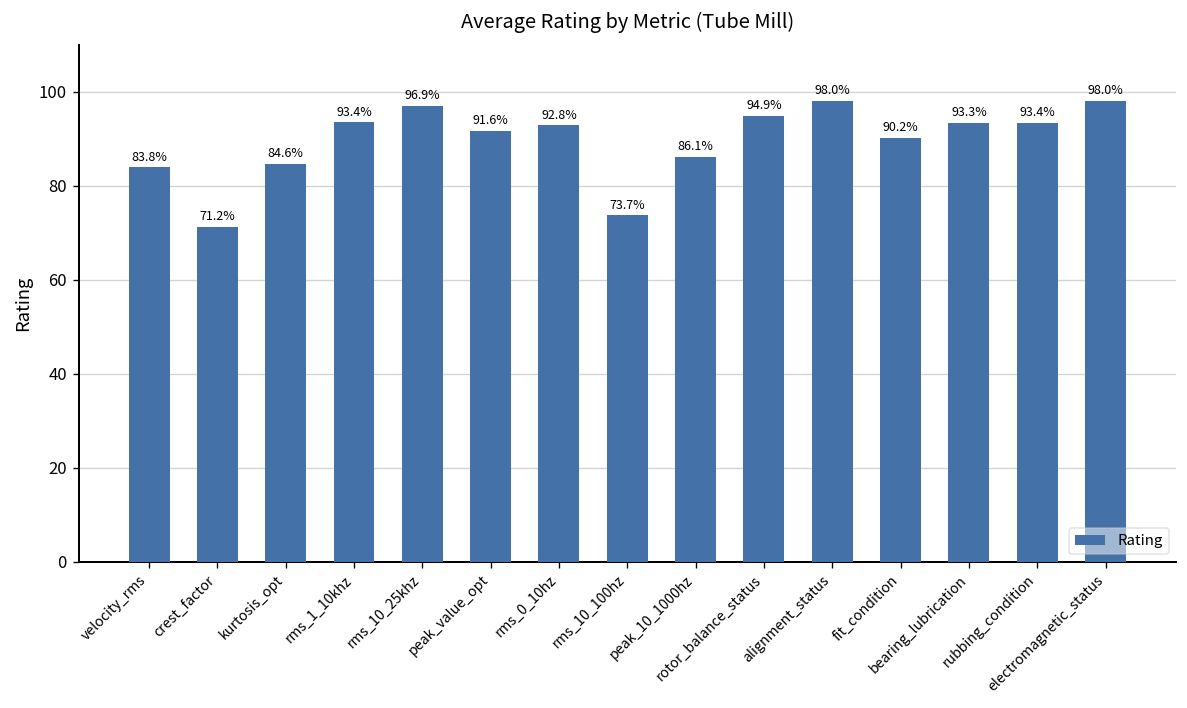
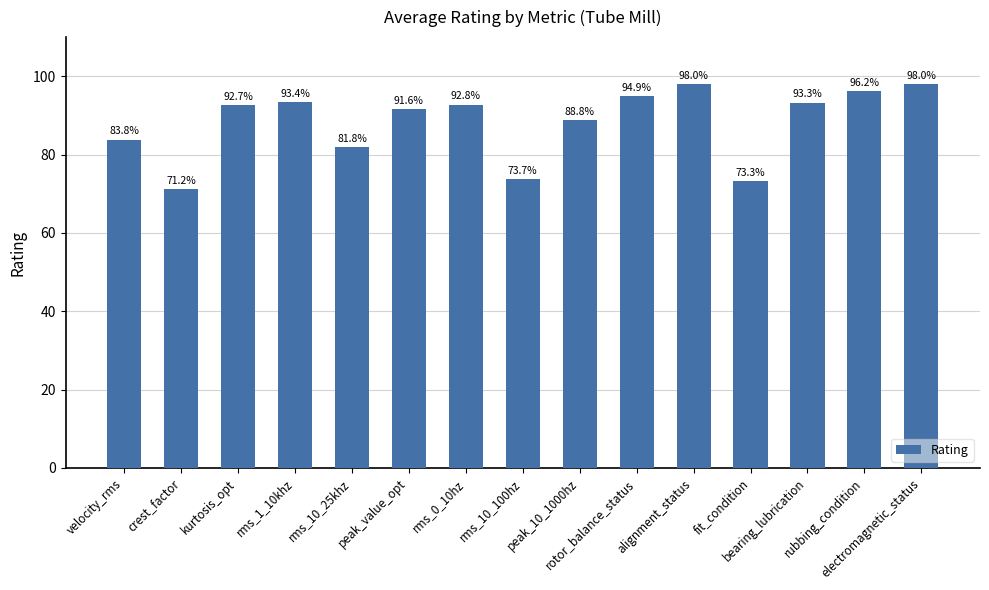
kurtosis_opt: 84.6% -> 92.7%
rms_10_25khz: 96.9% -> 81.8%
peak_10_1000hz: 86.1% -> 88.8%
fit_condition: 90.2% -> 73.3%
rubbing_condition: 93.4% -> 96.2%
